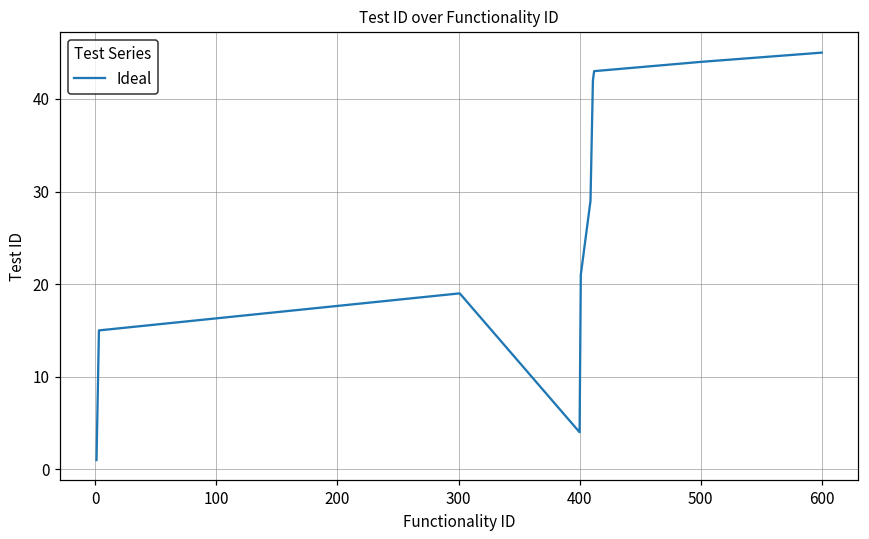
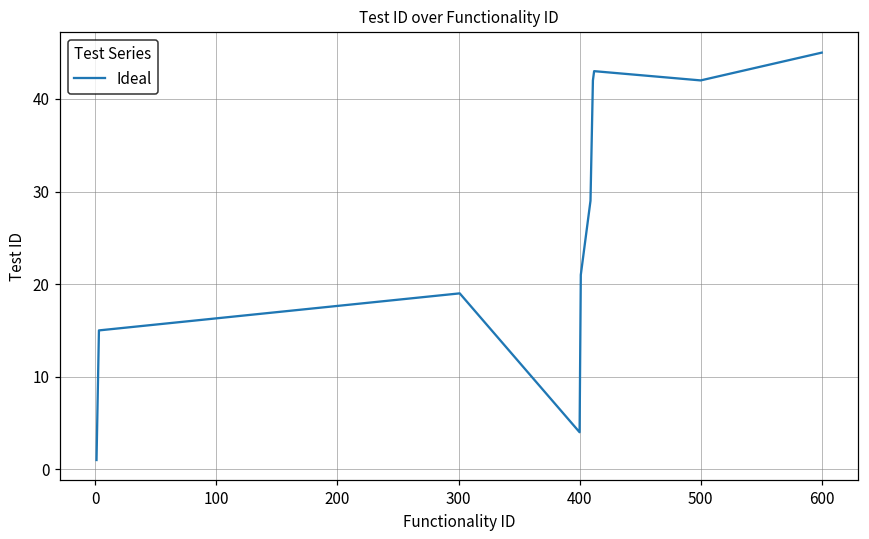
500: 44 -> 42
